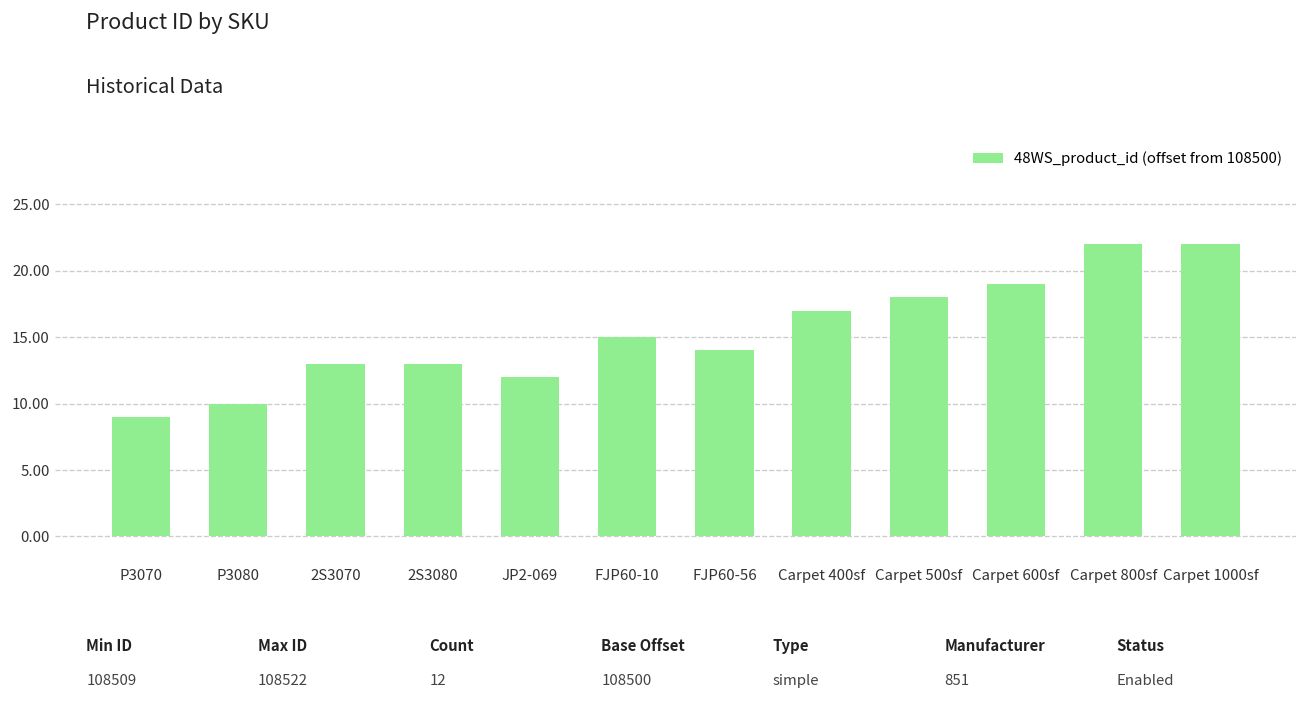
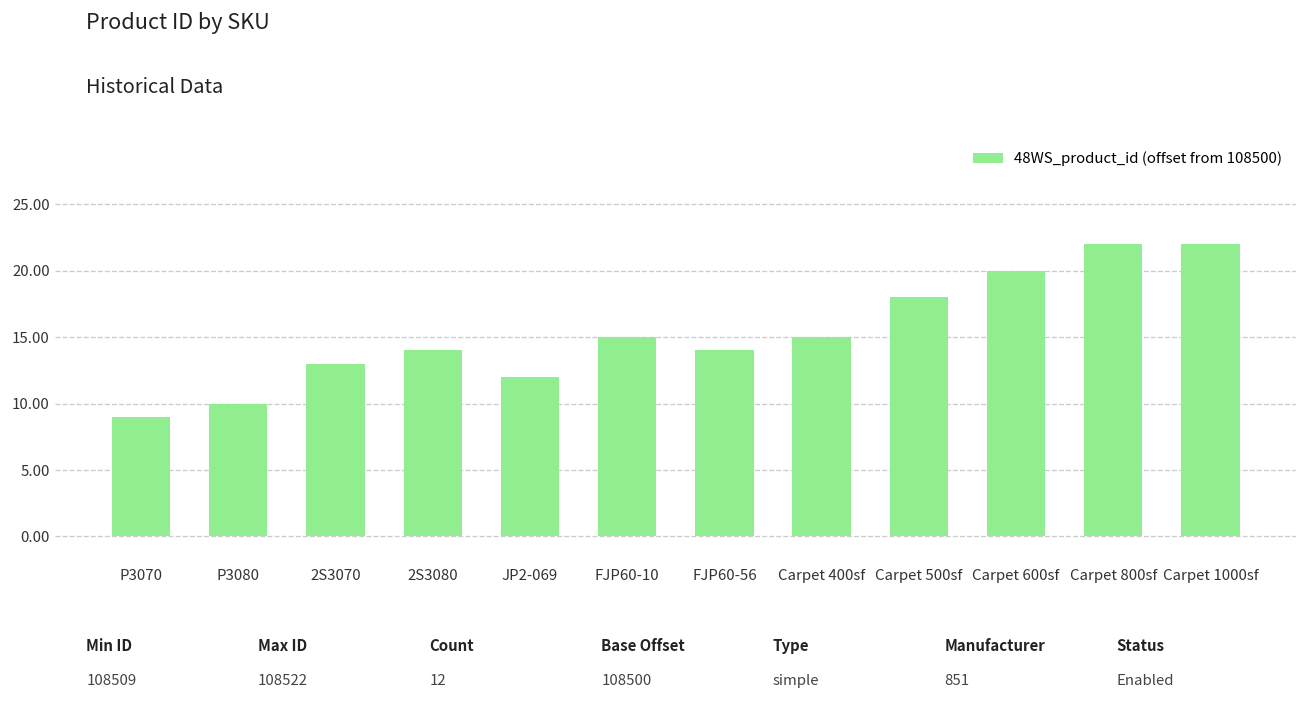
2S3080: 13.0 -> 14.0
Carpet 400sf: 17.0 -> 15.0
Carpet 600sf: 19.0 -> 20.0
